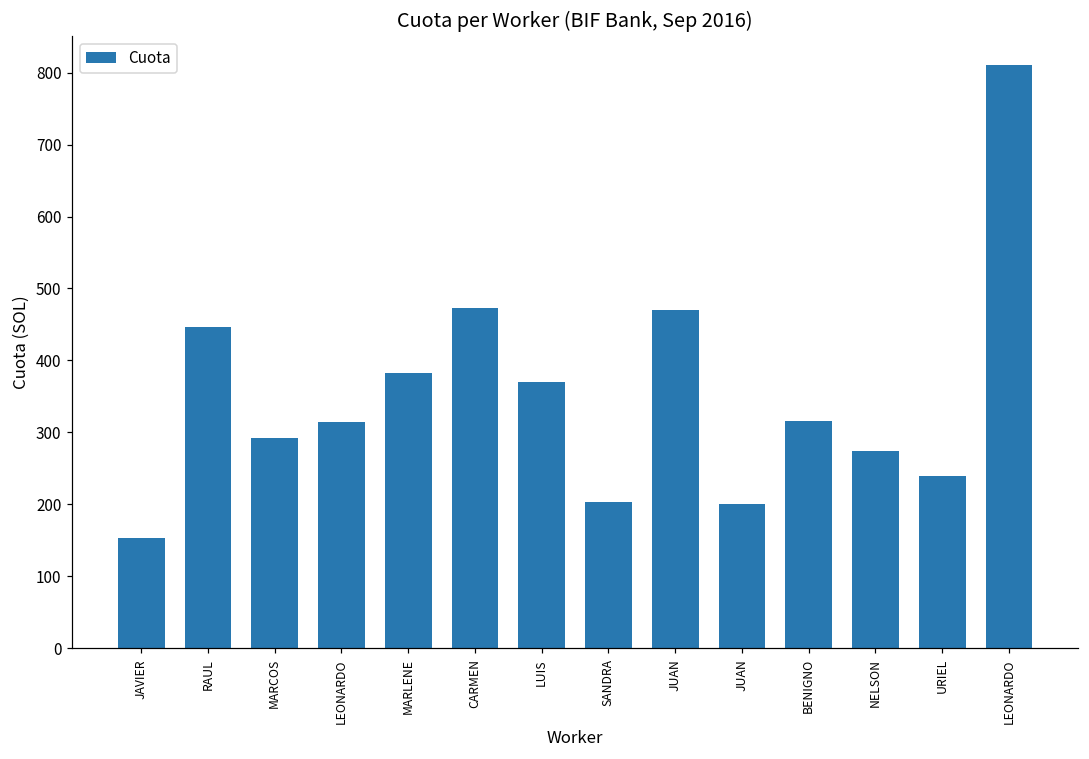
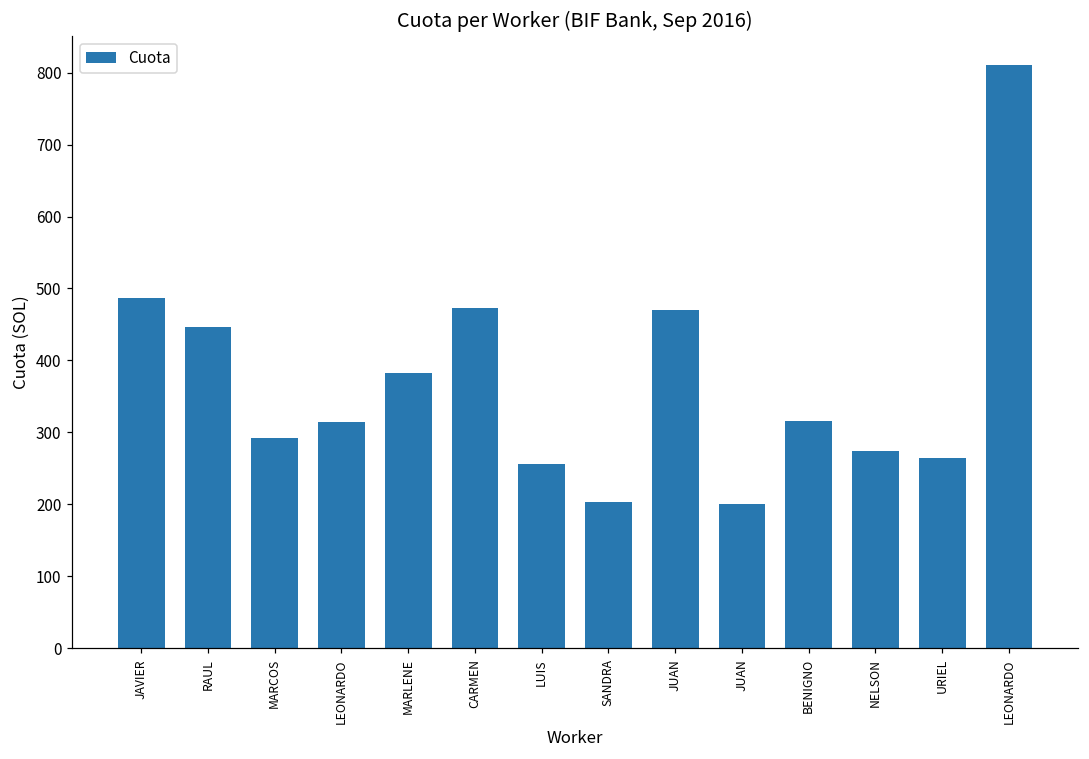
JAVIER: 150 -> 490
LUIS: 370 -> 260
URIEL: 240 -> 260
